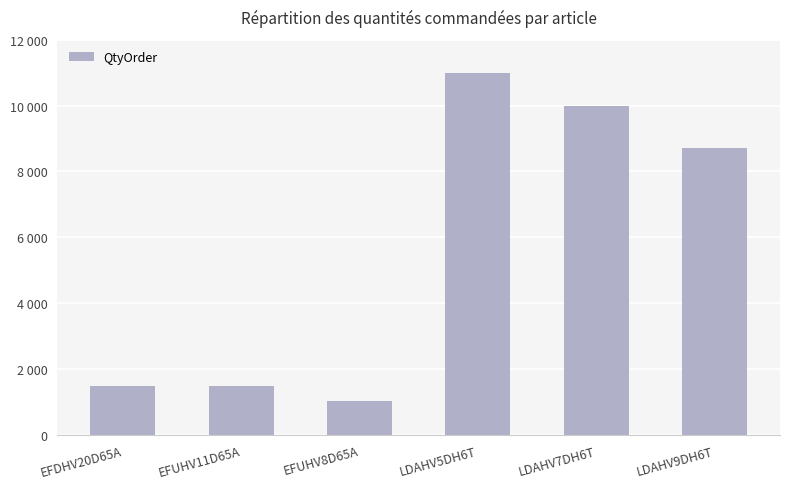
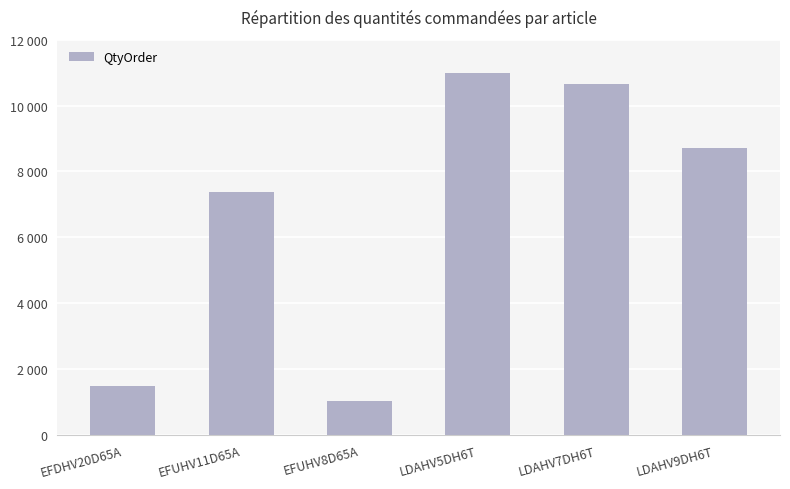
EFUHV11D65A: 1500 -> 7400
LDAHV7DH6T: 10000 -> 10700
